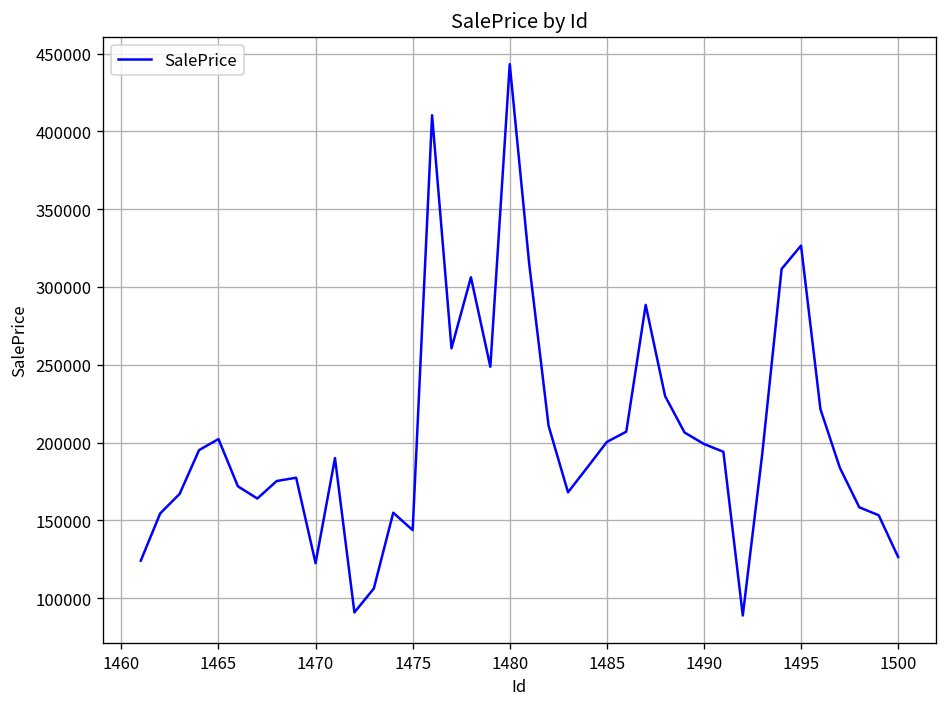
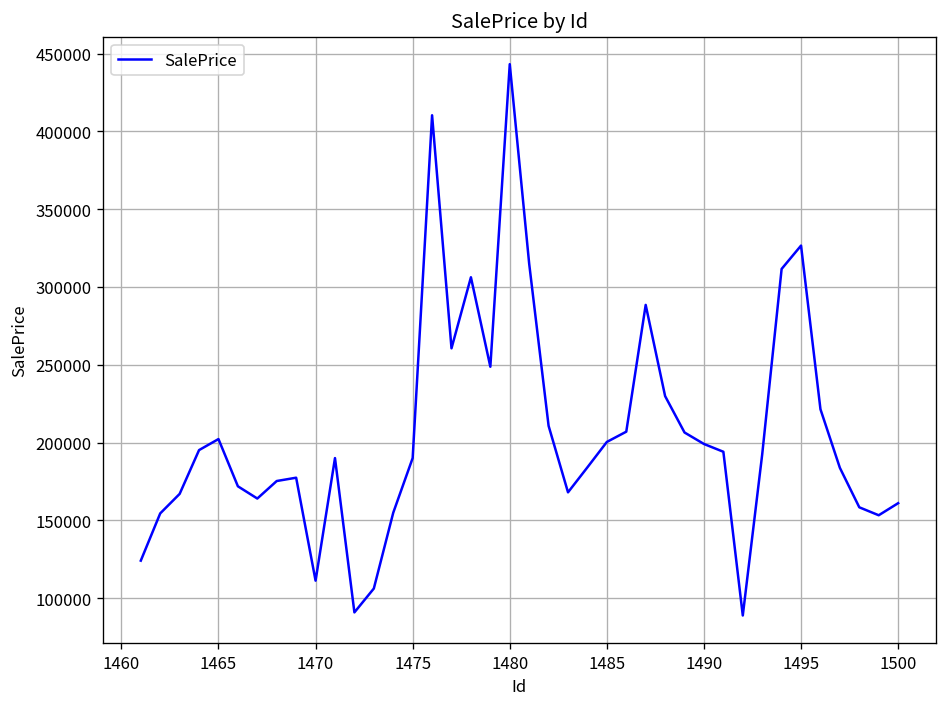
1470: 122000 -> 111000
1475: 144000 -> 190000
1500: 126000 -> 161000
